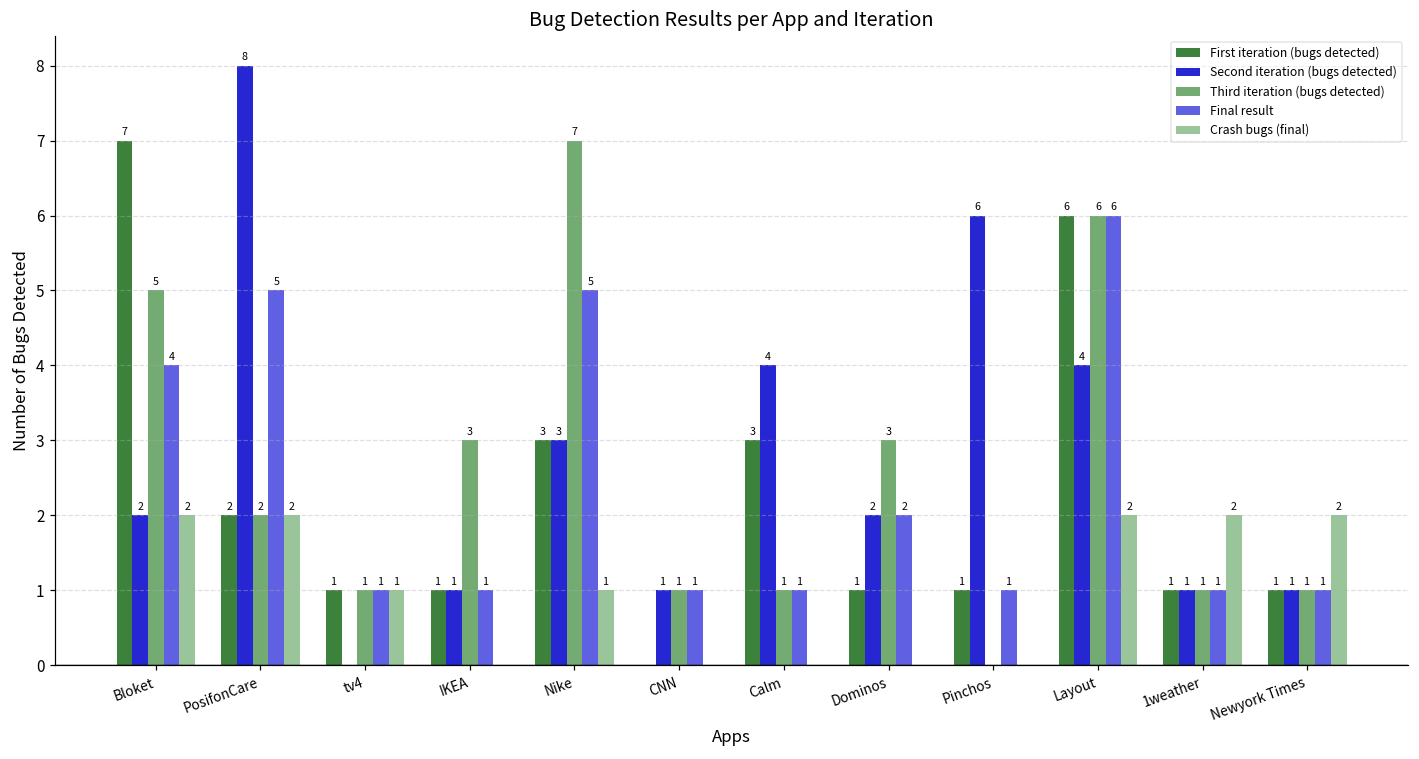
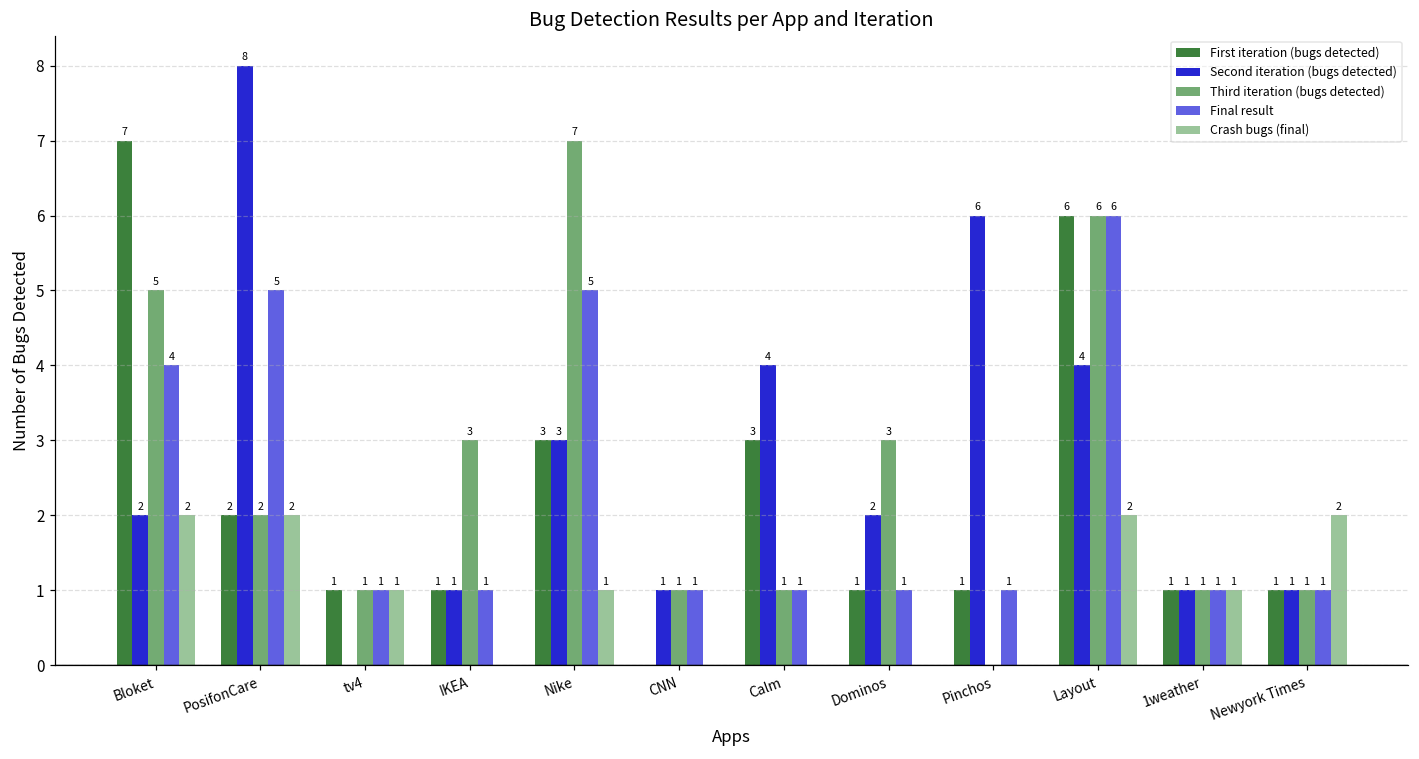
Final result, Dominos: 2 -> 1
Crash bugs (final), 1weather: 2 -> 1
